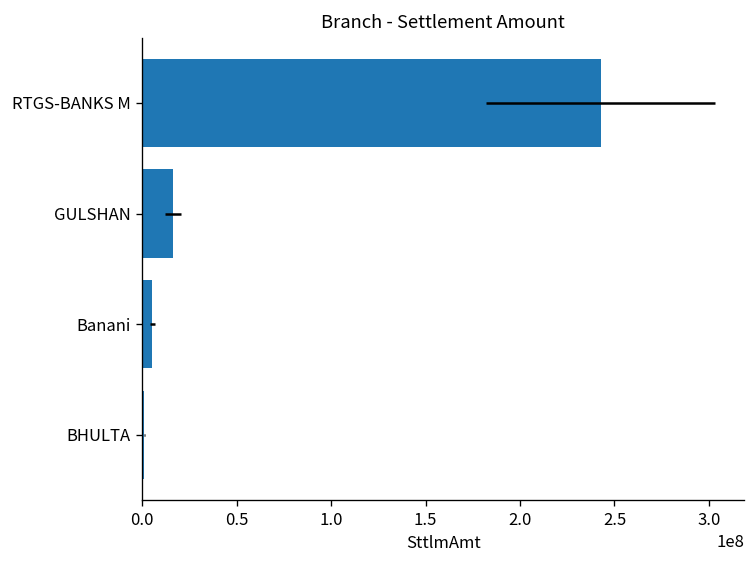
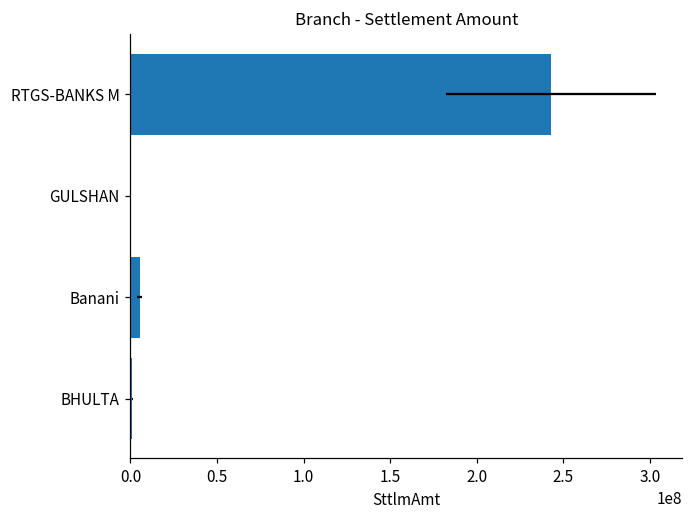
GULSHAN: 16000000 -> 0
